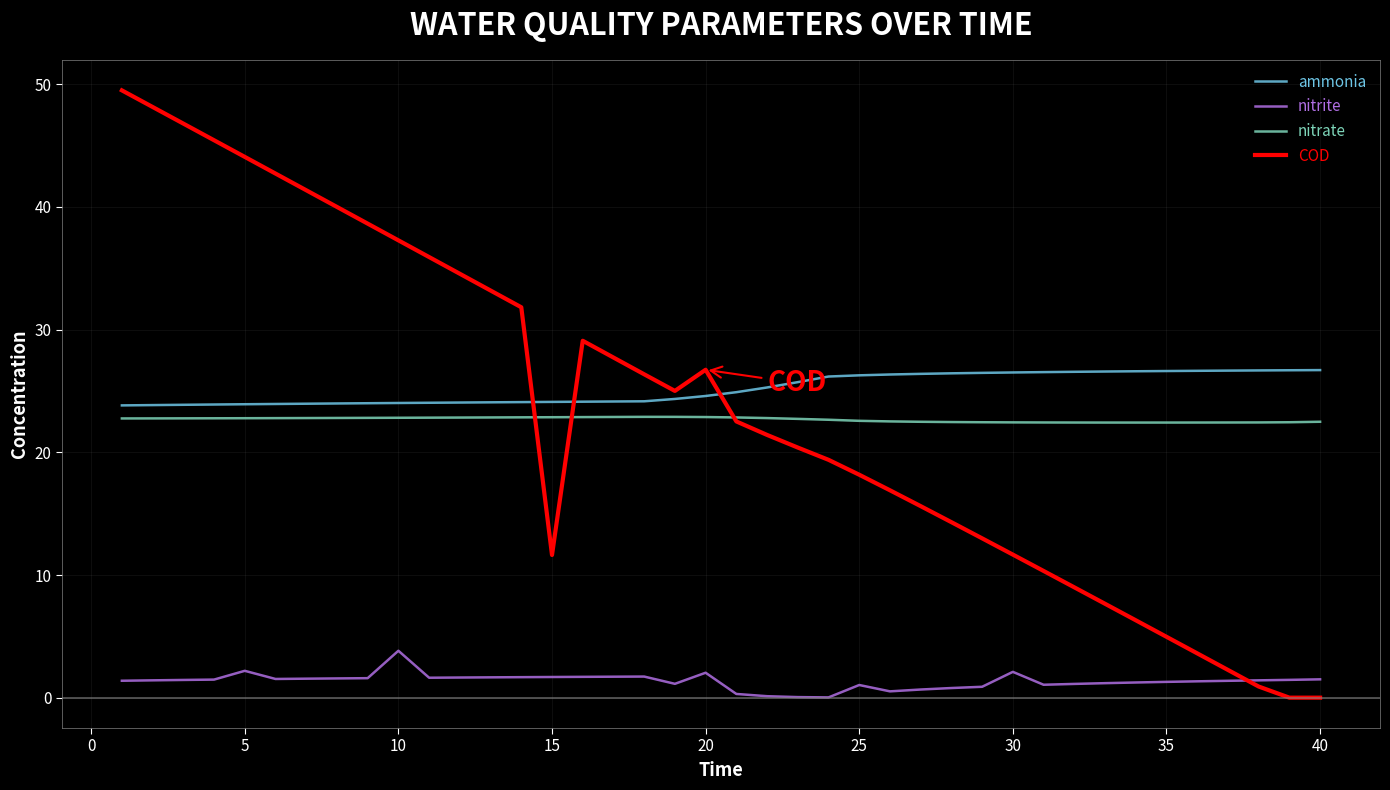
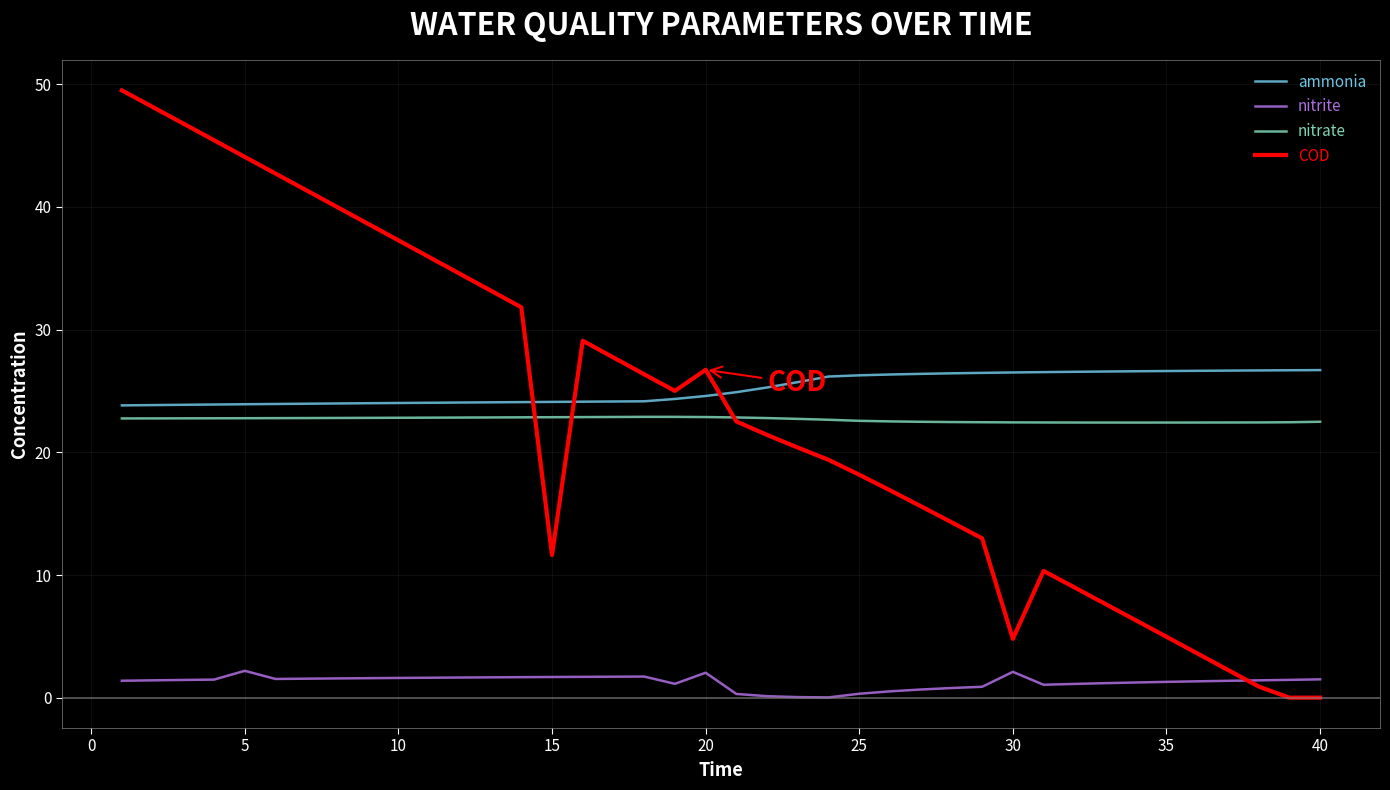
nitrite, 10: 3.8 -> 1.6
nitrite, 25: 1.0 -> 0.3
COD, 30: 11.7 -> 4.8
